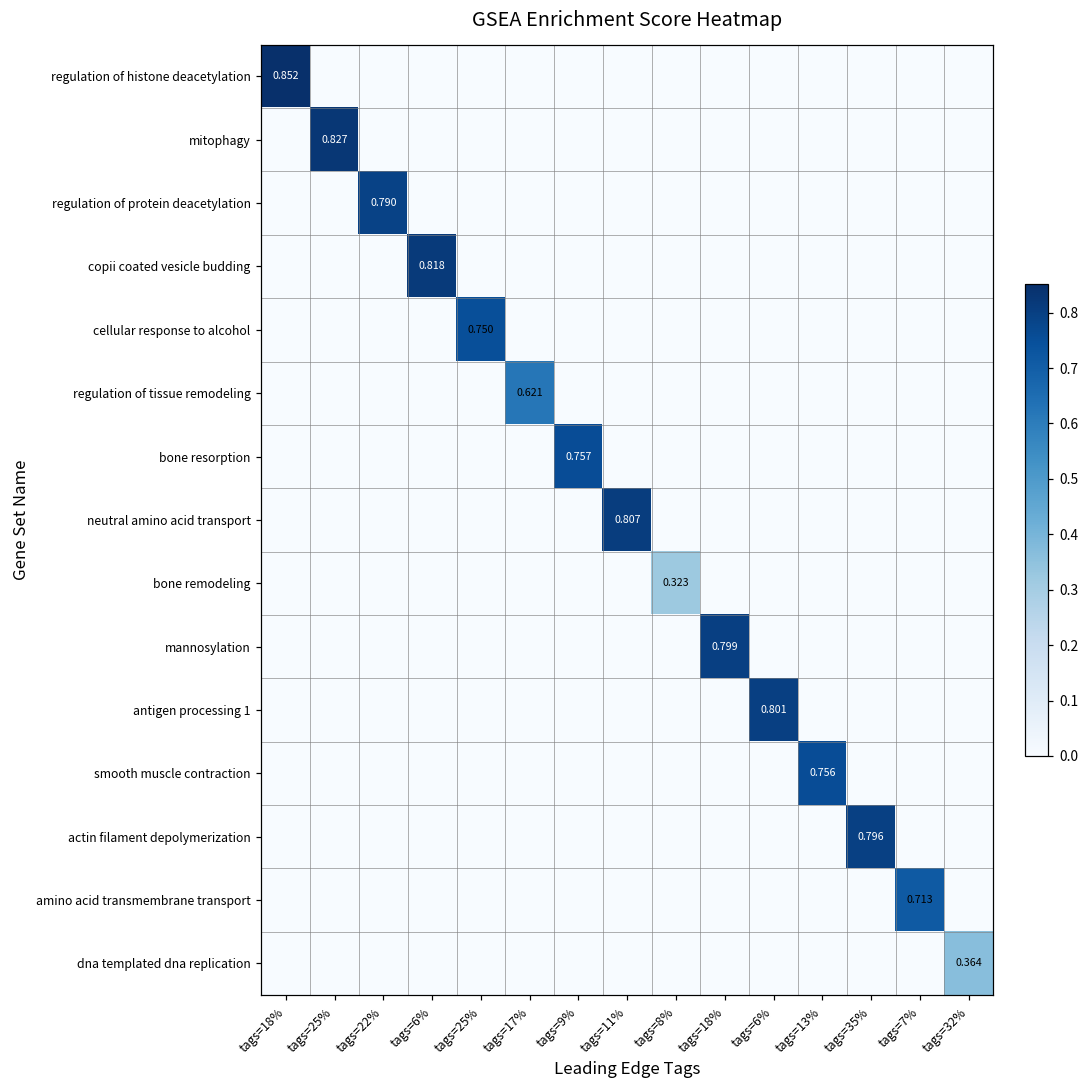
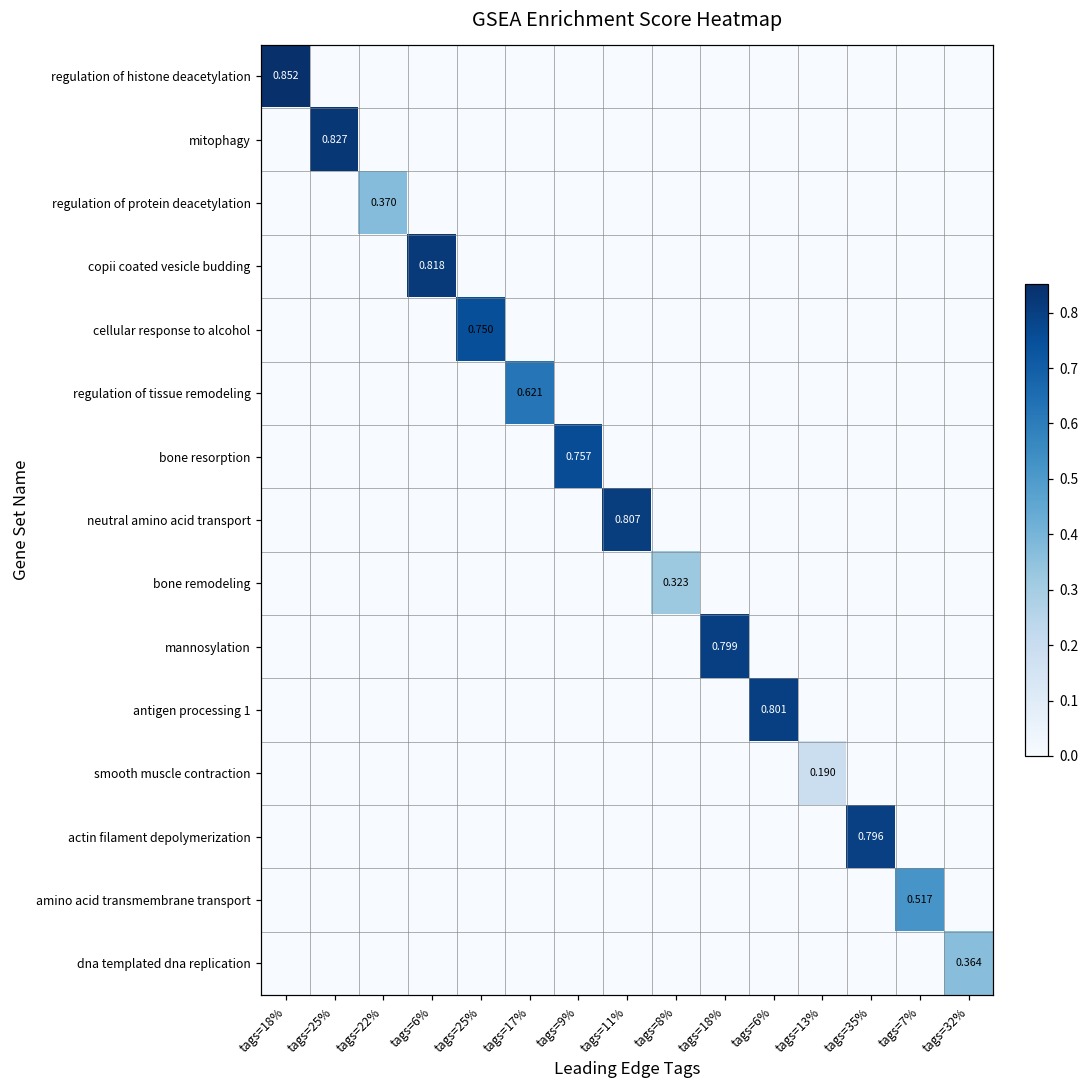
regulation of protein deacetylation, tags=22%: 0.790 -> 0.370
smooth muscle contraction, tags=13%: 0.756 -> 0.190
amino acid transmembrane transport, tags=7%: 0.713 -> 0.517
